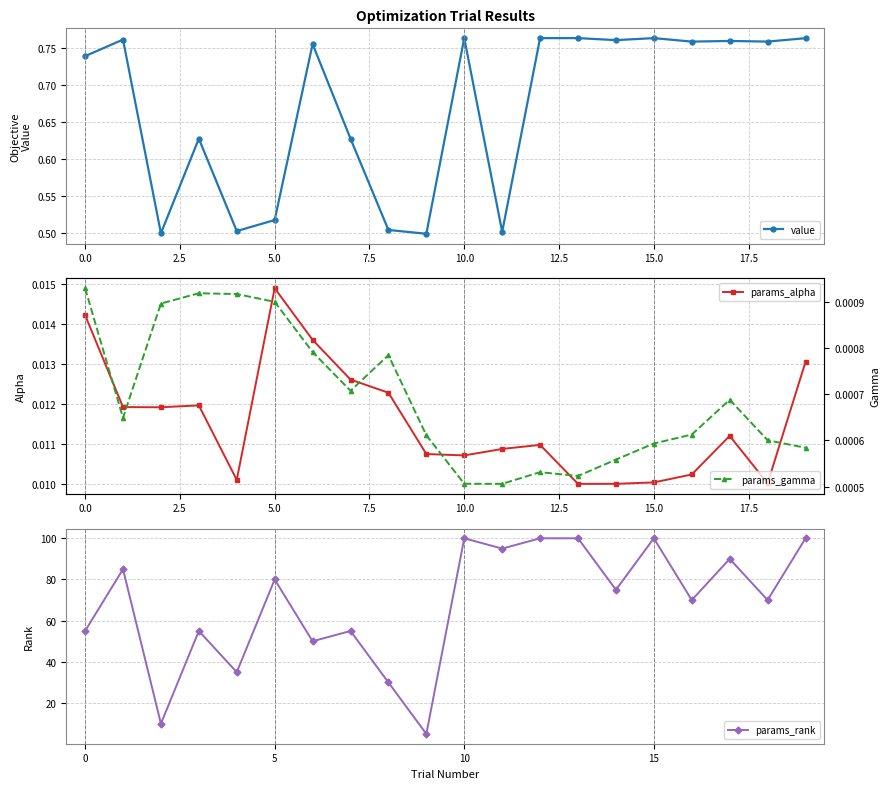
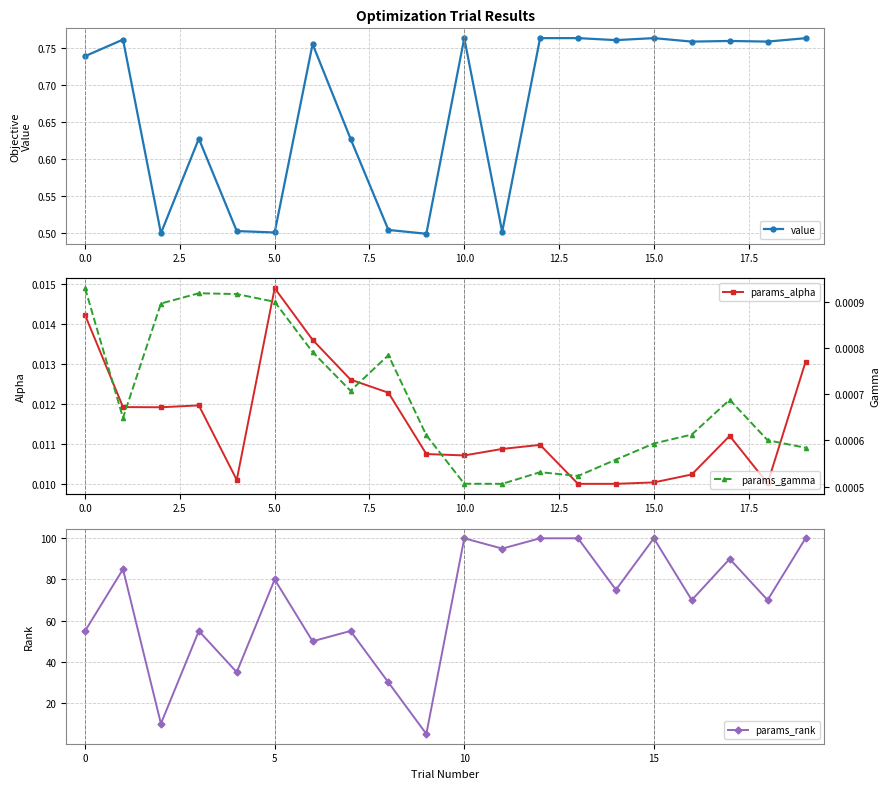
Optimization Trial Results, 5.0: 0.52 -> 0.50
